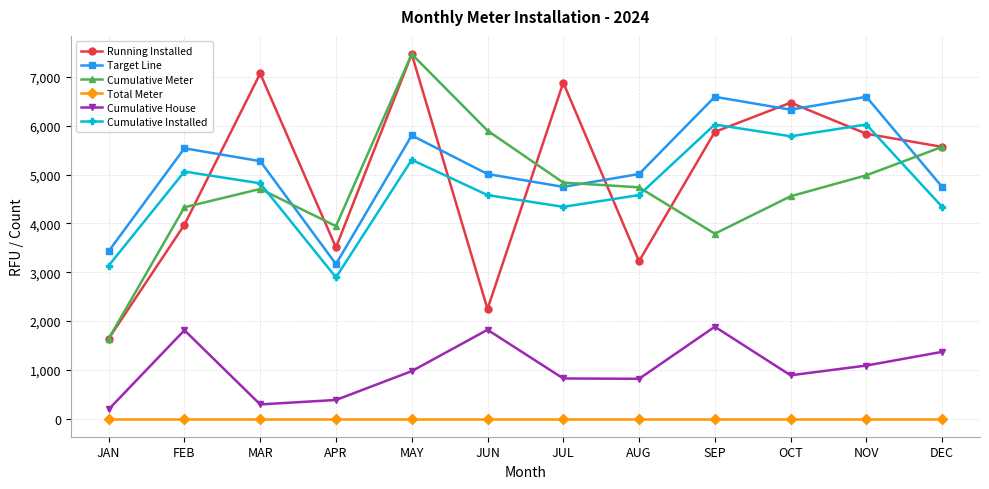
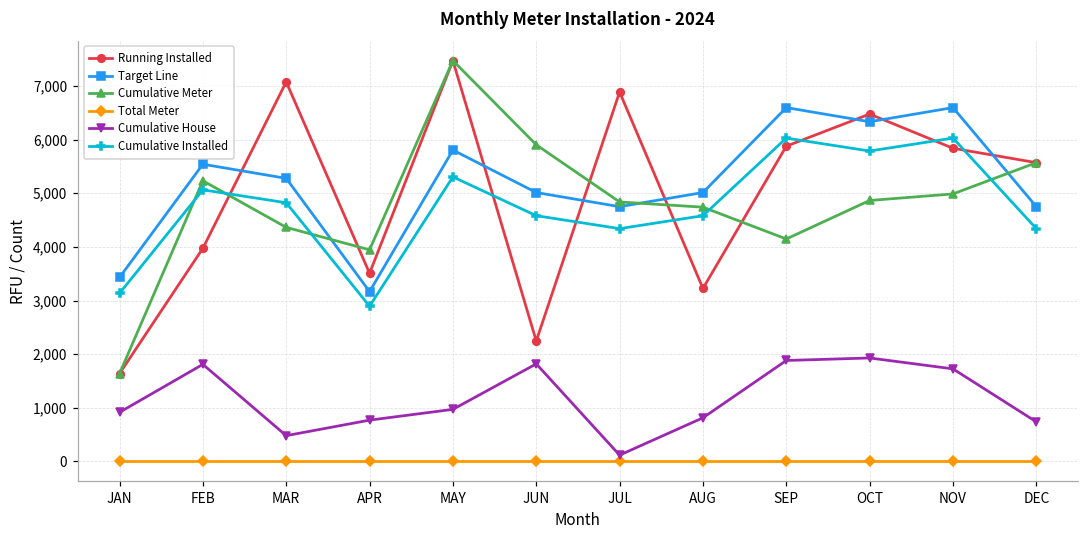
Cumulative House, JAN: 200 -> 900
Cumulative Meter, FEB: 4,300 -> 5,200
Cumulative Meter, MAR: 4,700 -> 4,400
Cumulative House, MAR: 300 -> 500
Cumulative House, APR: 400 -> 800
Cumulative House, JUL: 800 -> 100
Cumulative Meter, SEP: 3,800 -> 4,100
Cumulative Meter, OCT: 4,600 -> 4,900
Cumulative House, OCT: 900 -> 1,900
Cumulative House, NOV: 1,100 -> 1,700
Cumulative House, DEC: 1,400 -> 700
